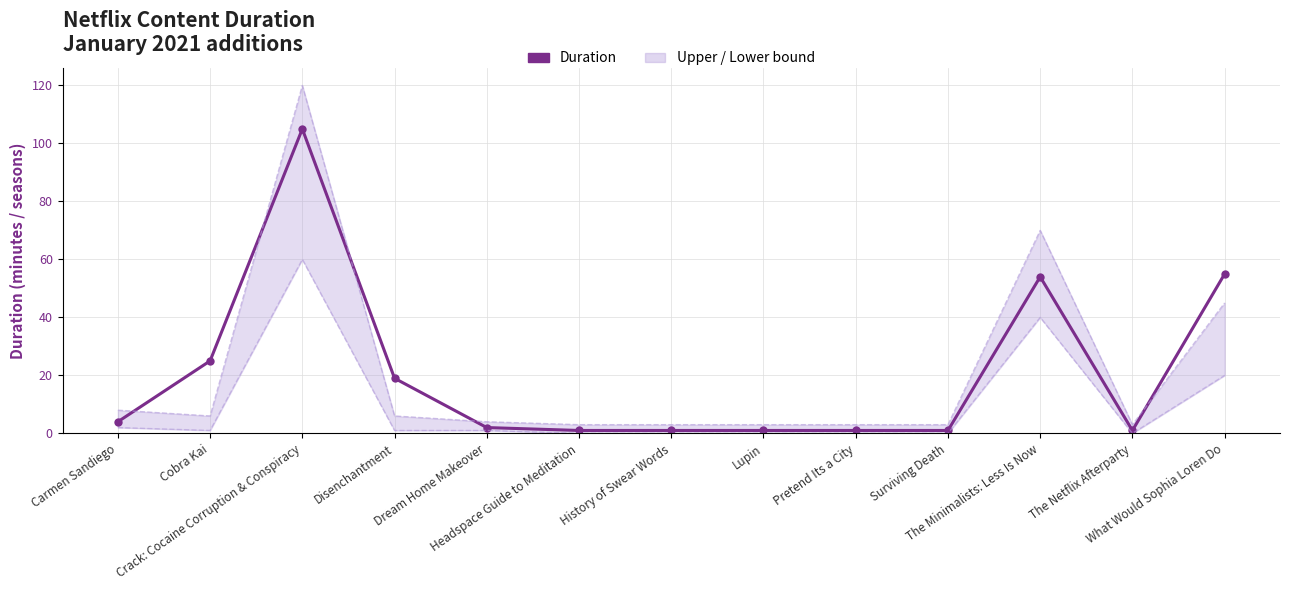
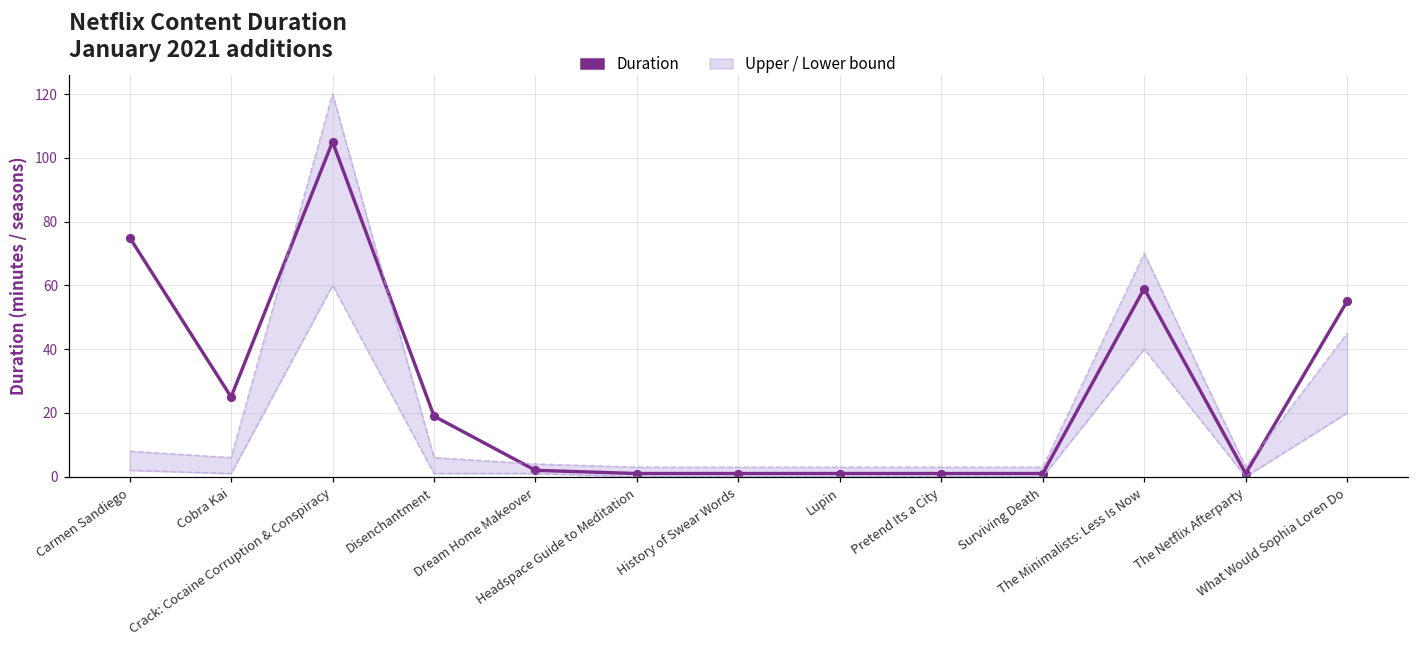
Duration, Carmen Sandiego: 4 -> 75
Duration, The Minimalists: Less Is Now: 54 -> 59
